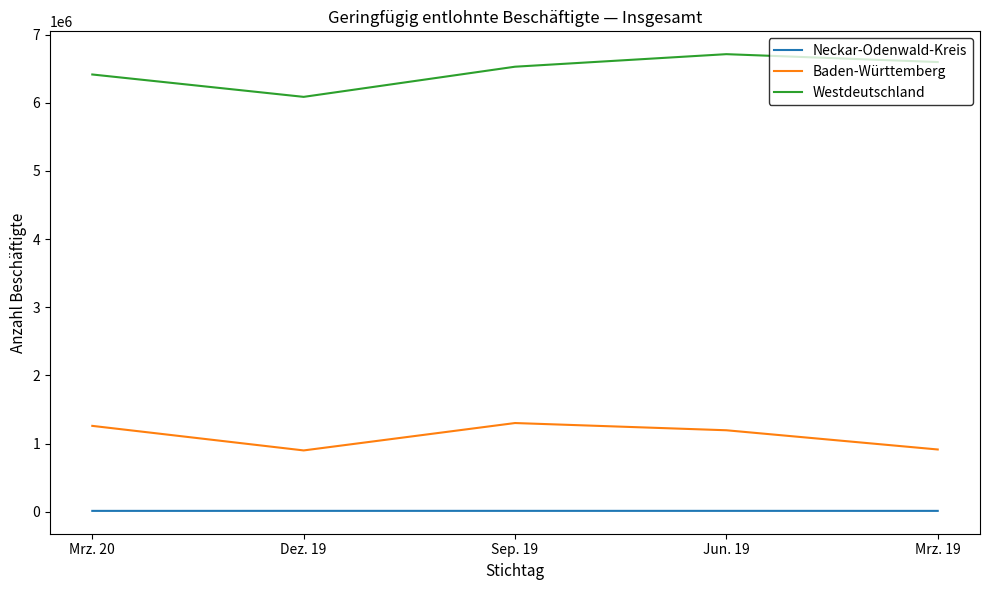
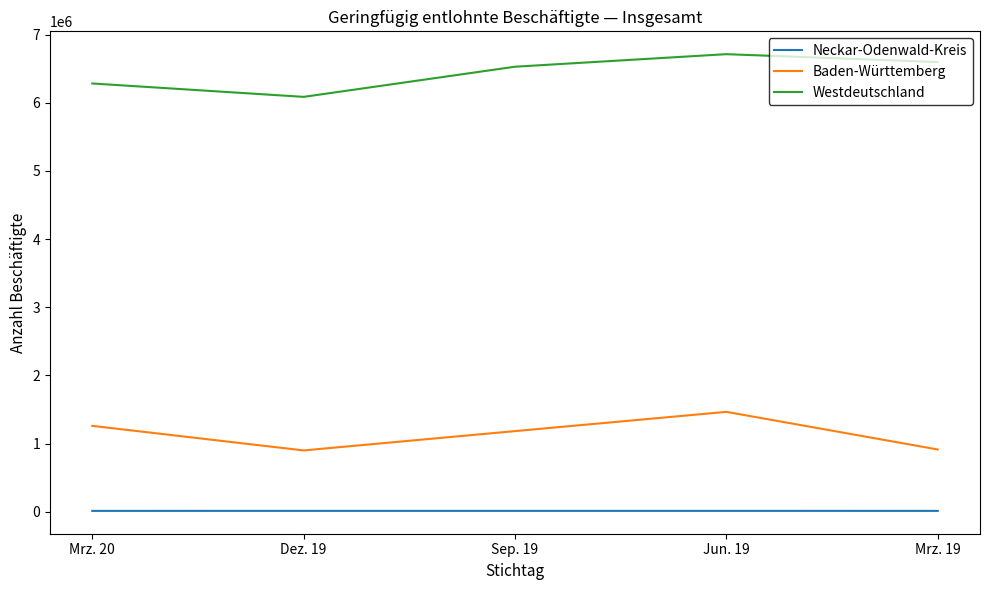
Westdeutschland, Mrz. 20: 6400000 -> 6300000
Baden-Württemberg, Sep. 19: 1300000 -> 1200000
Baden-Württemberg, Jun. 19: 1200000 -> 1500000
